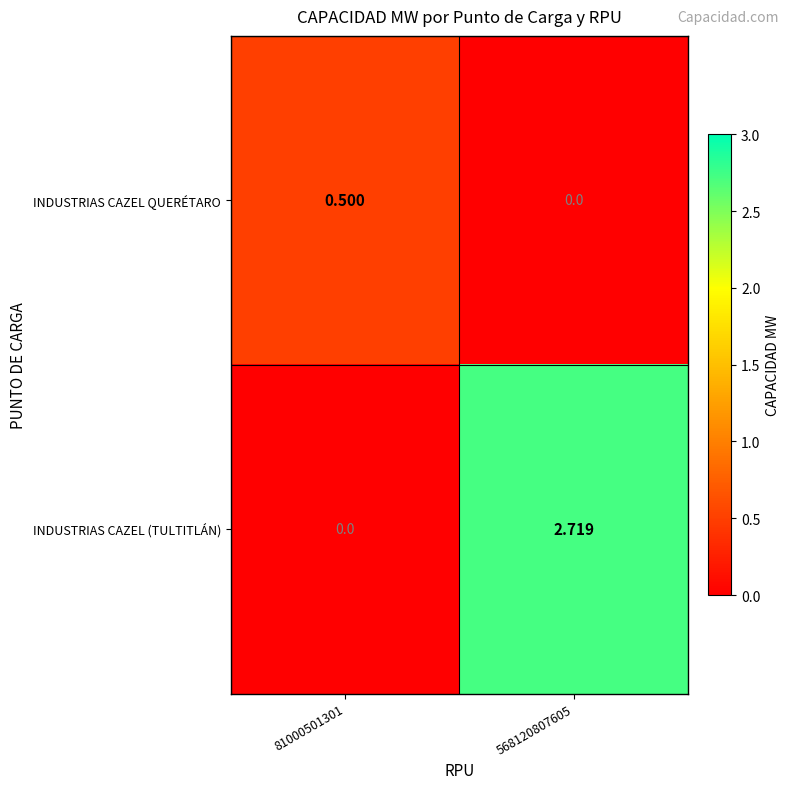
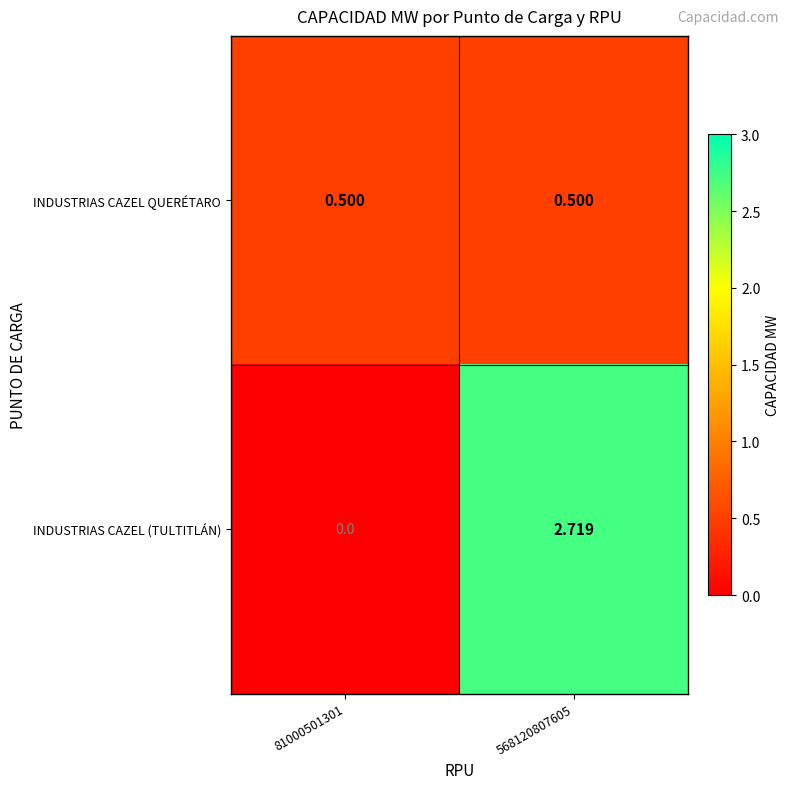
INDUSTRIAS CAZEL QUERÉTARO, 568120807605: 0.0 -> 0.500
